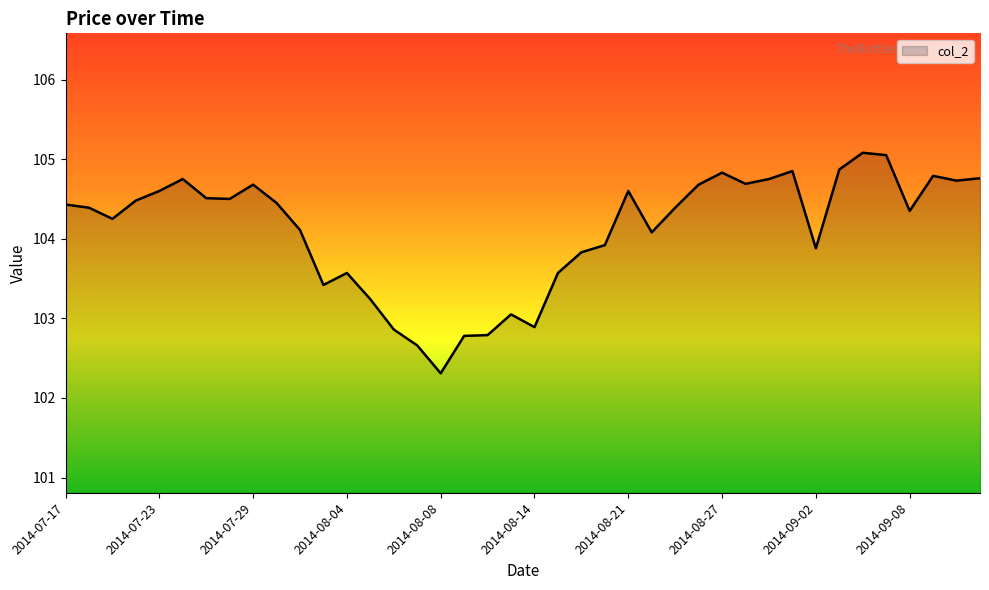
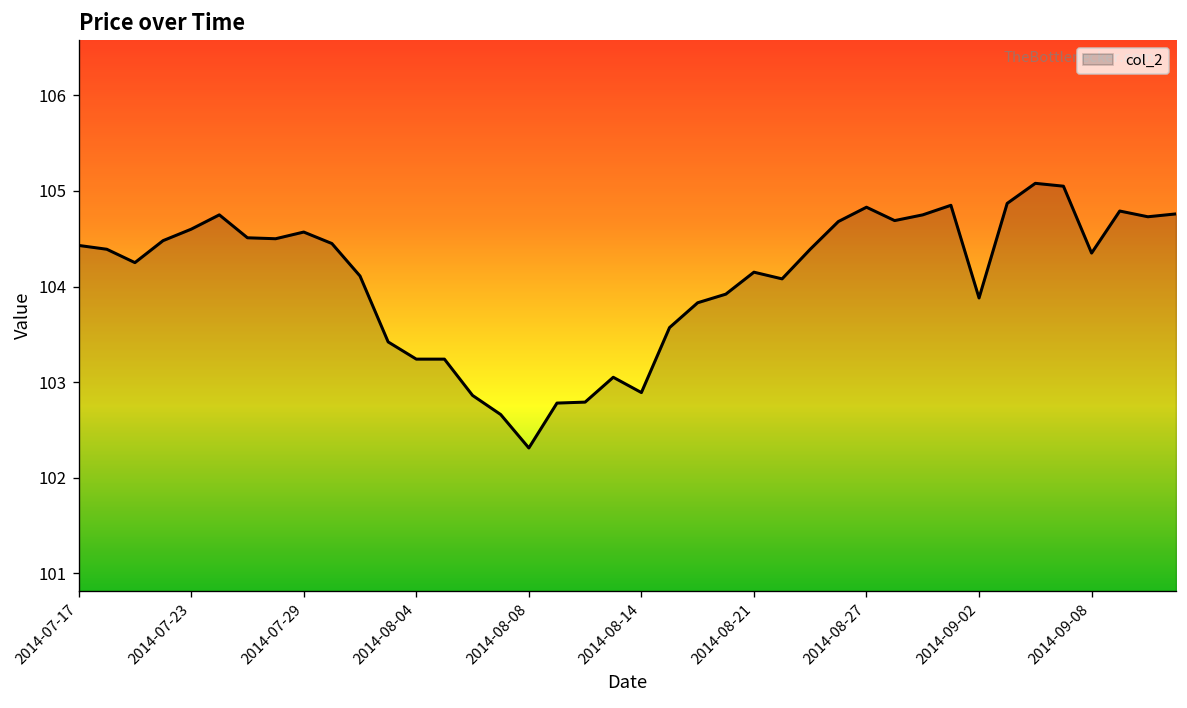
2014-07-29: 104.7 -> 104.6
2014-08-04: 103.6 -> 103.2
2014-08-21: 104.6 -> 104.2
